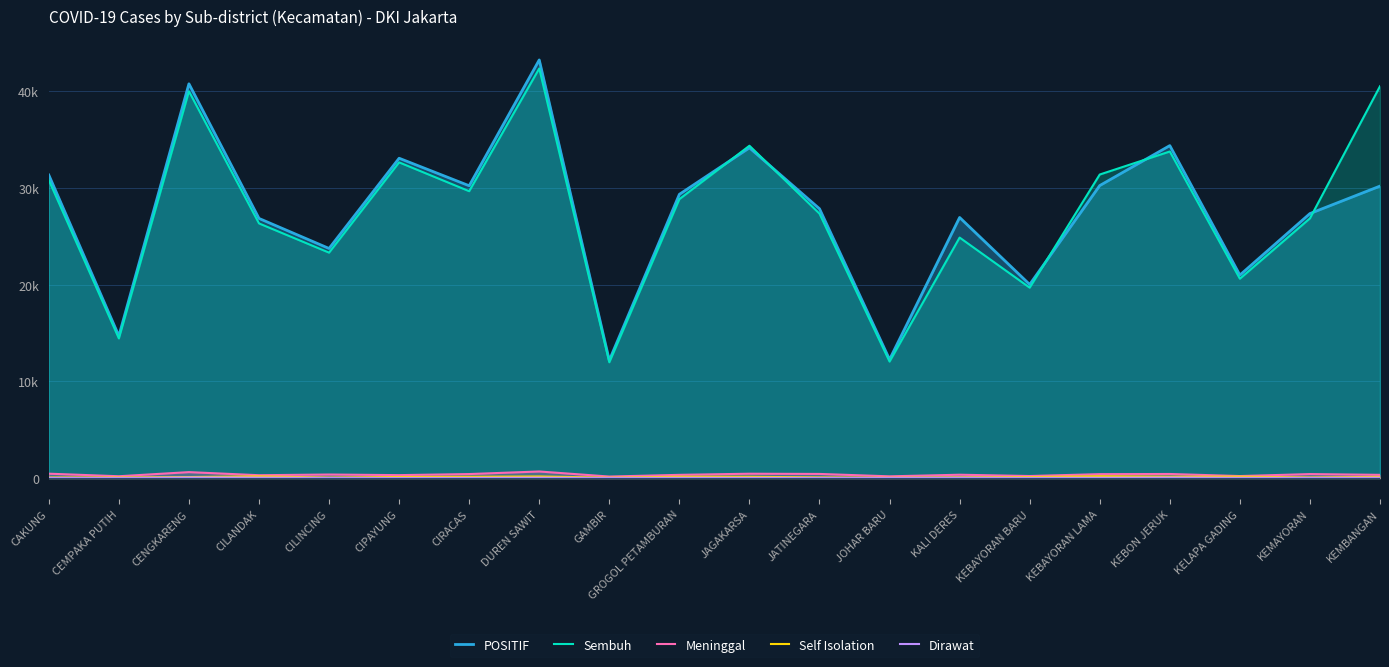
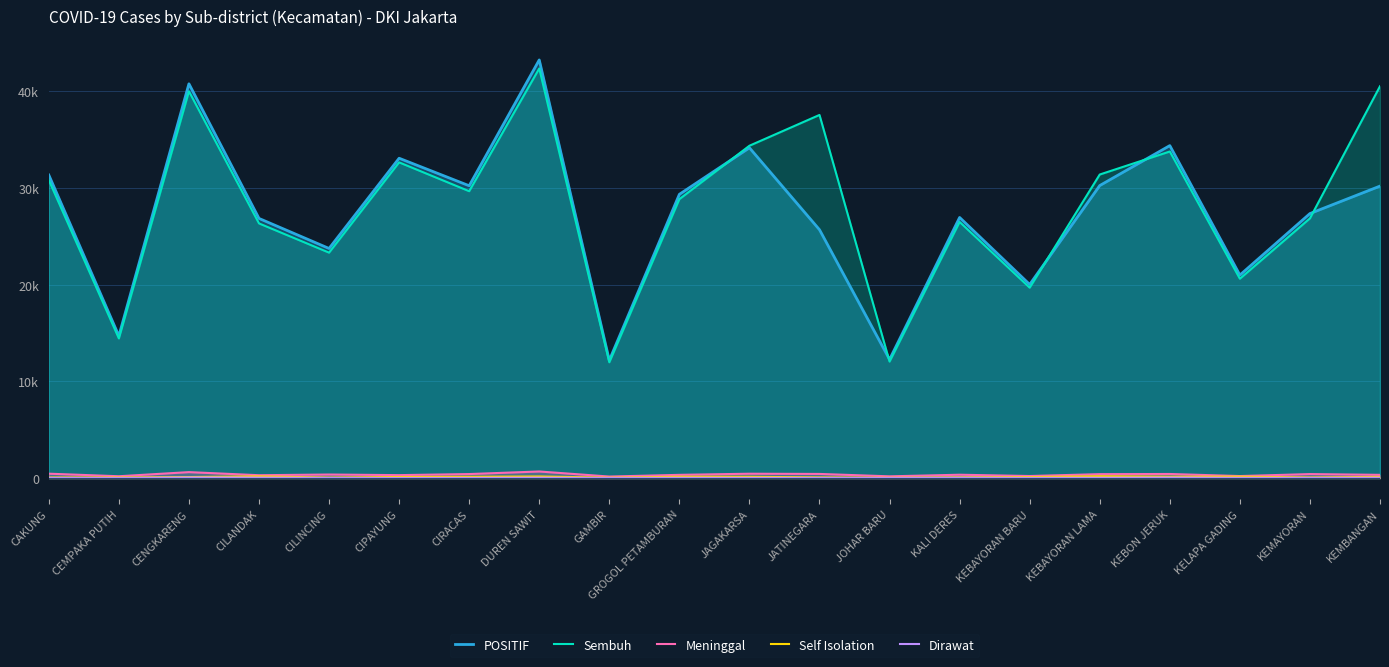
POSITIF, JATINEGARA: 28000 -> 26000
Sembuh, JATINEGARA: 27000 -> 38000
Sembuh, KALI DERES: 25000 -> 26000
